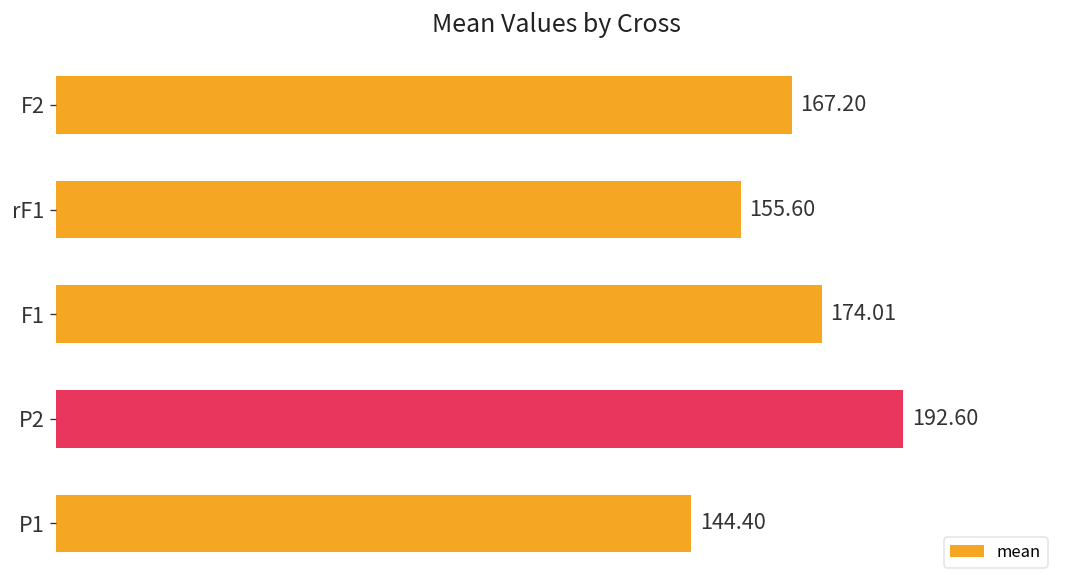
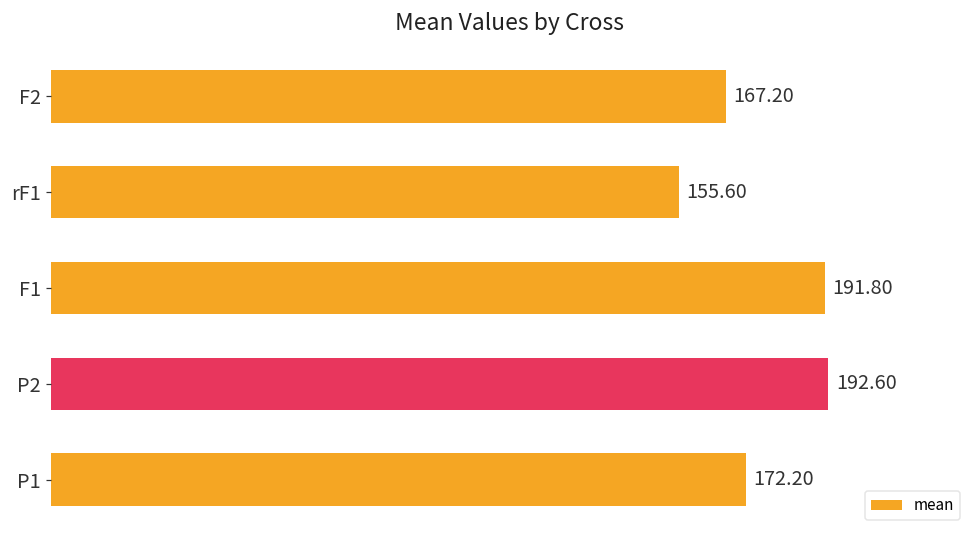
F1: 174.01 -> 191.80
P1: 144.40 -> 172.20
